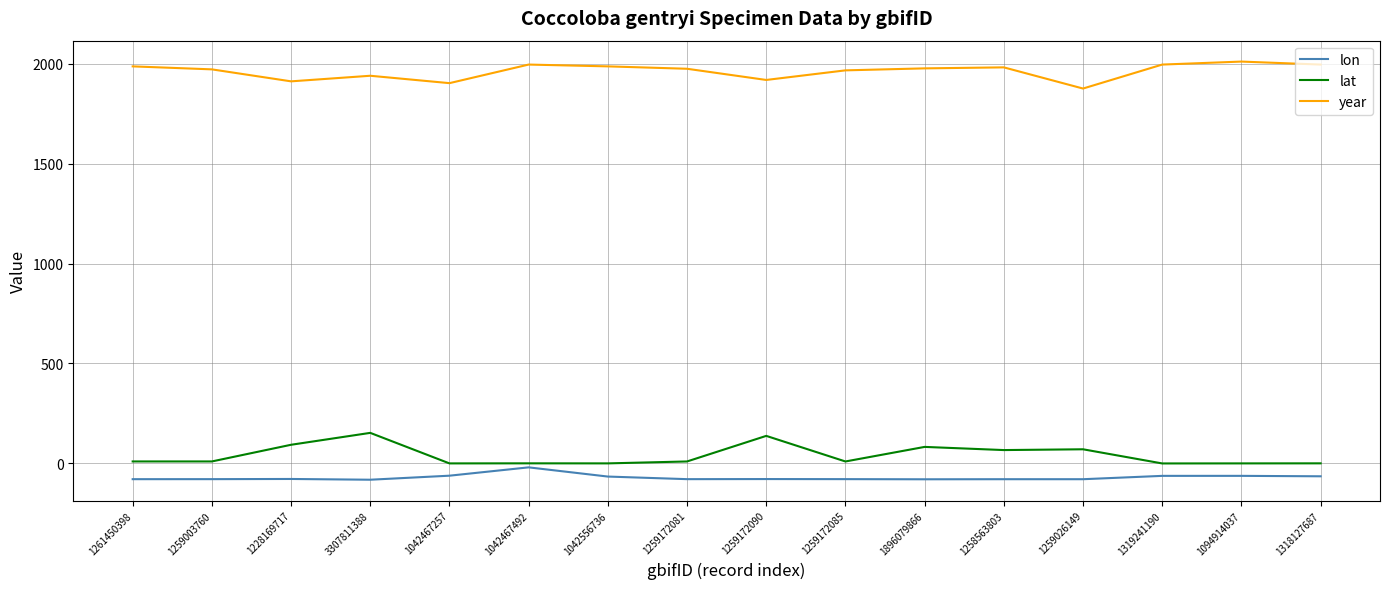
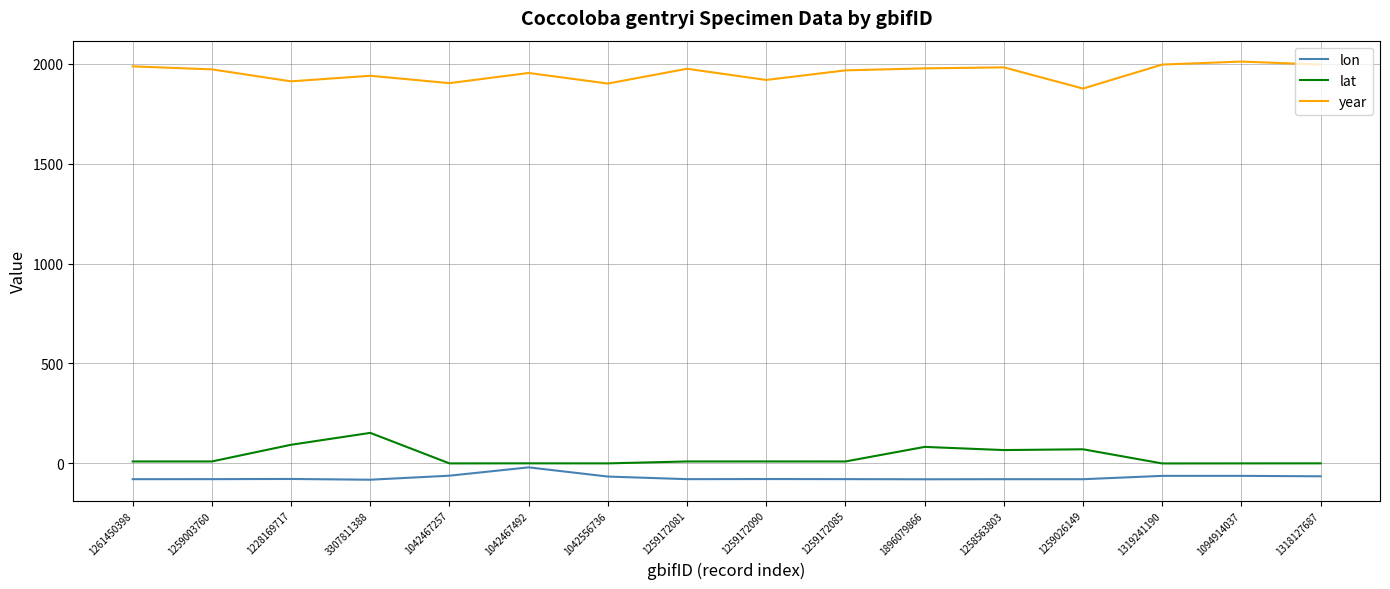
year, 1042467492: 2000 -> 1950
year, 1042556736: 1990 -> 1900
lat, 1259172090: 140 -> 10
